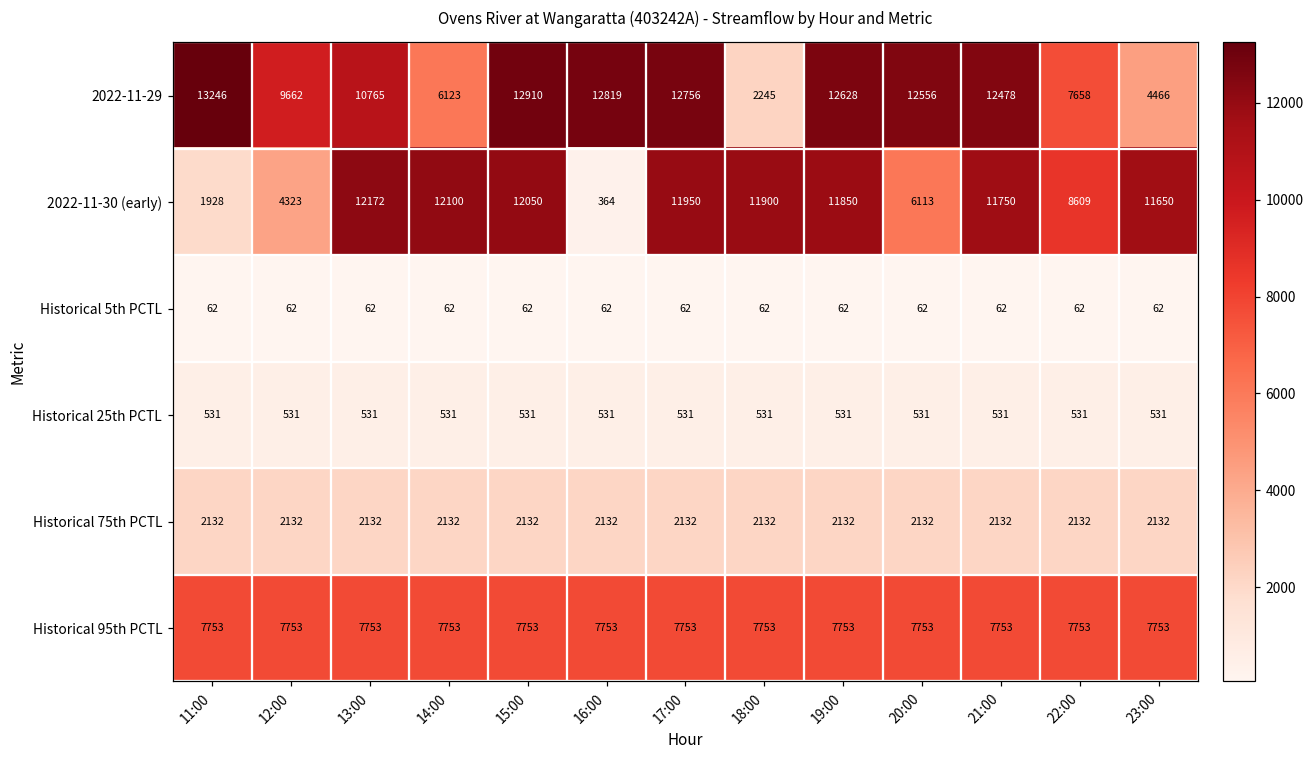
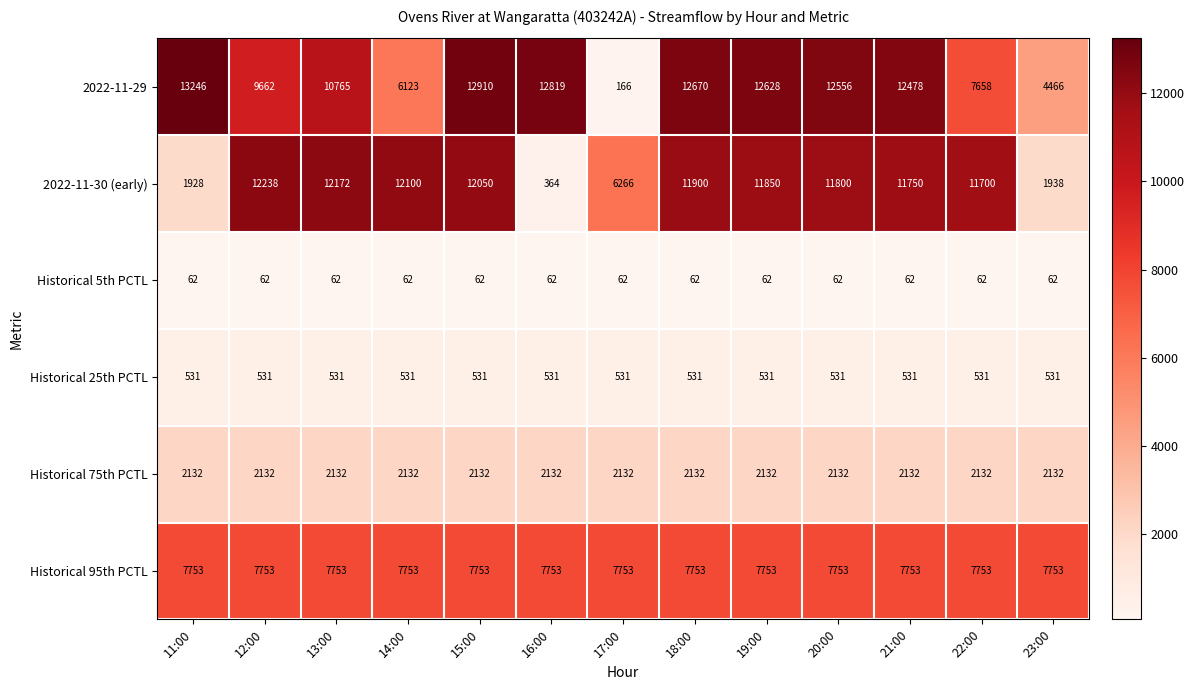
2022-11-29, 17:00: 12756 -> 166
2022-11-29, 18:00: 2245 -> 12670
2022-11-30 (early), 12:00: 4323 -> 12238
2022-11-30 (early), 17:00: 11950 -> 6266
2022-11-30 (early), 20:00: 6113 -> 11800
2022-11-30 (early), 22:00: 8609 -> 11700
2022-11-30 (early), 23:00: 11650 -> 1938
